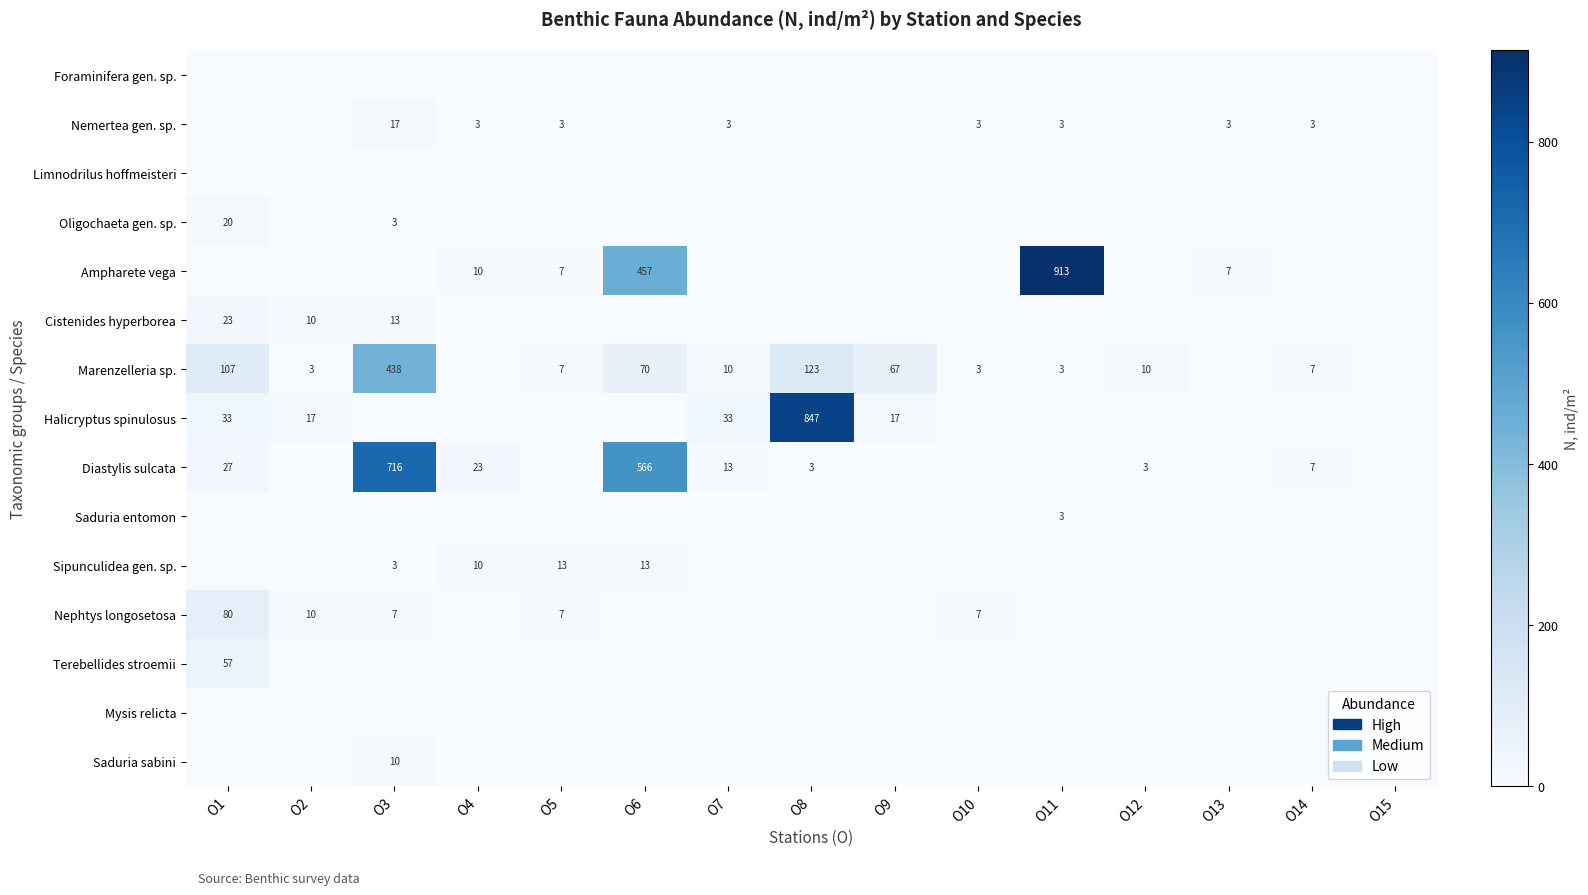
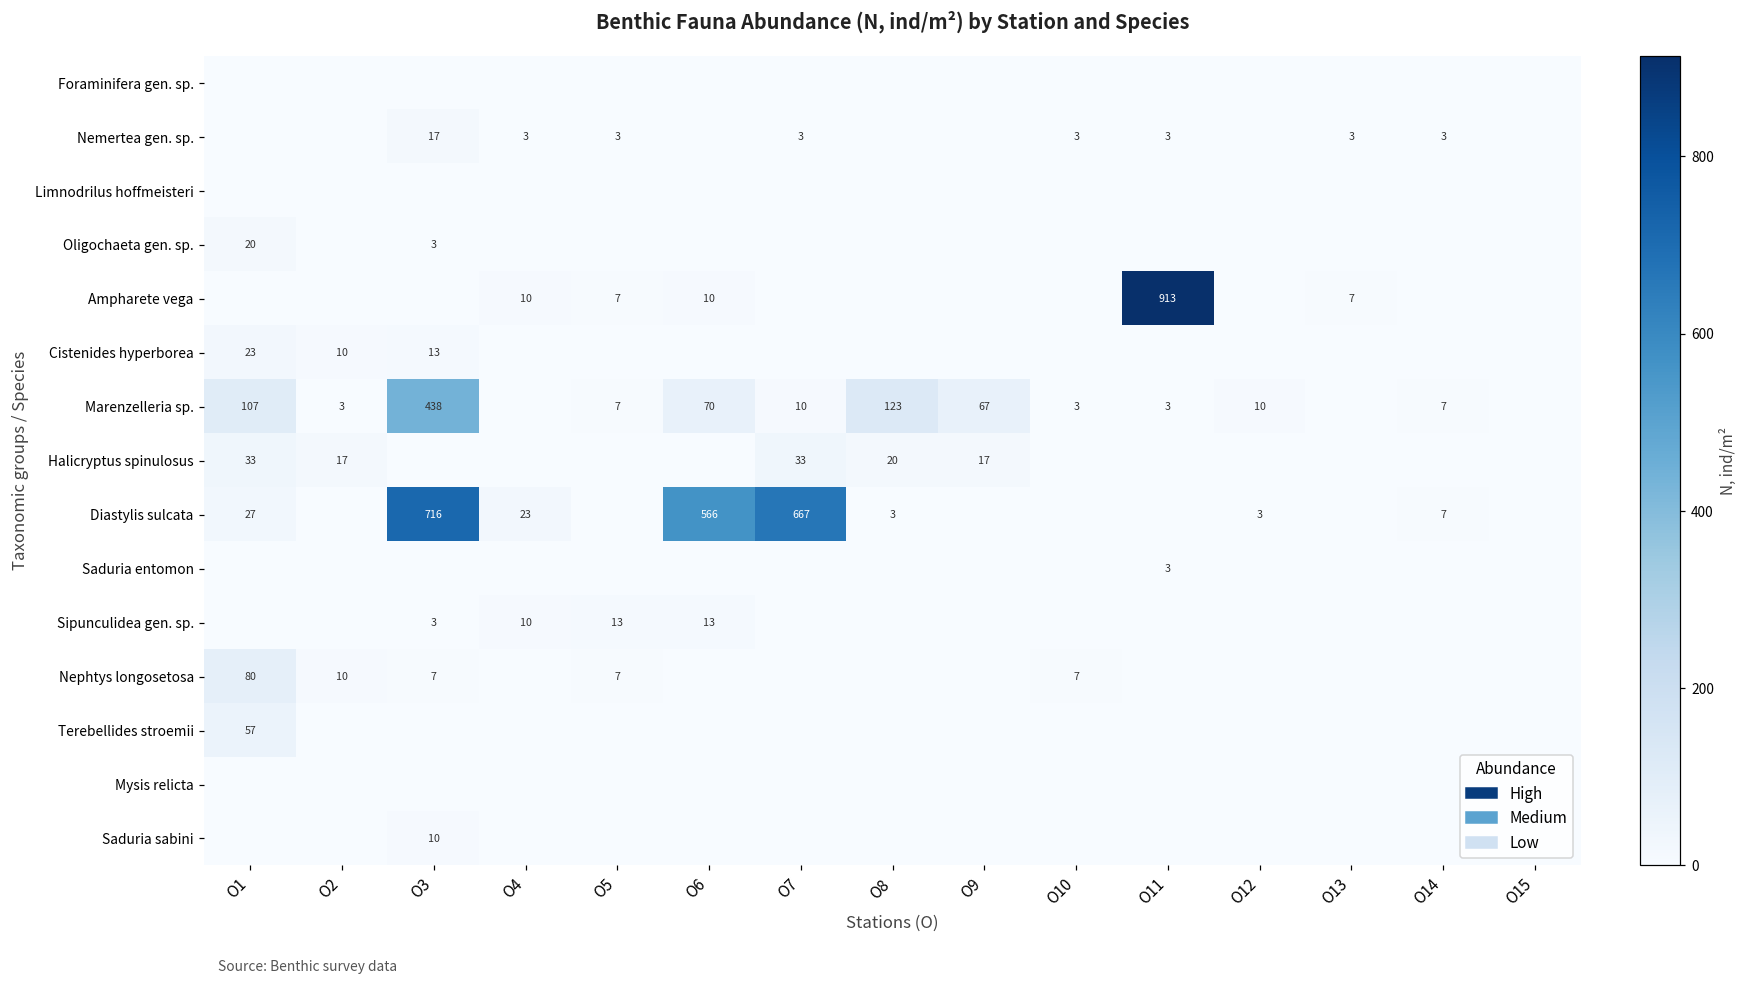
Ampharete vega, О6: 457 -> 10
Halicryptus spinulosus, О8: 847 -> 20
Diastylis sulcata, О7: 13 -> 667
